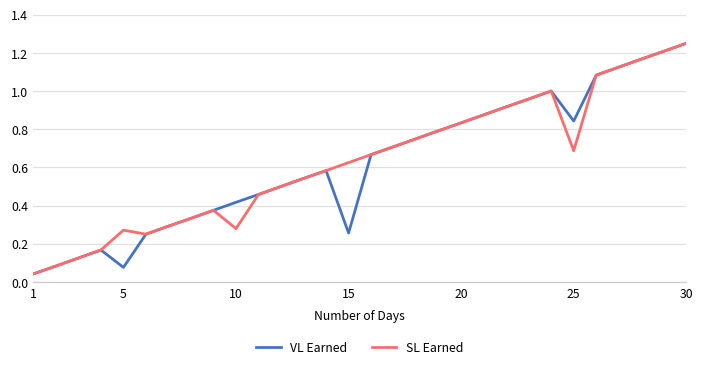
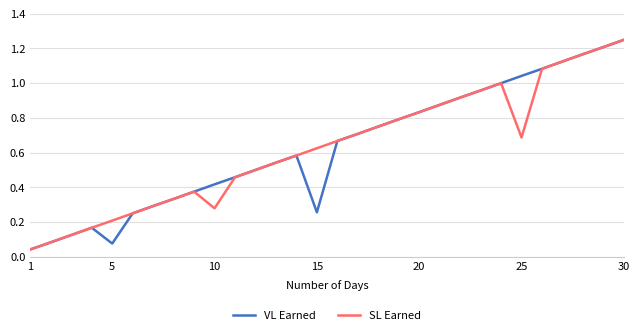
SL Earned, 5: 0.27 -> 0.21
VL Earned, 25: 0.84 -> 1.04
